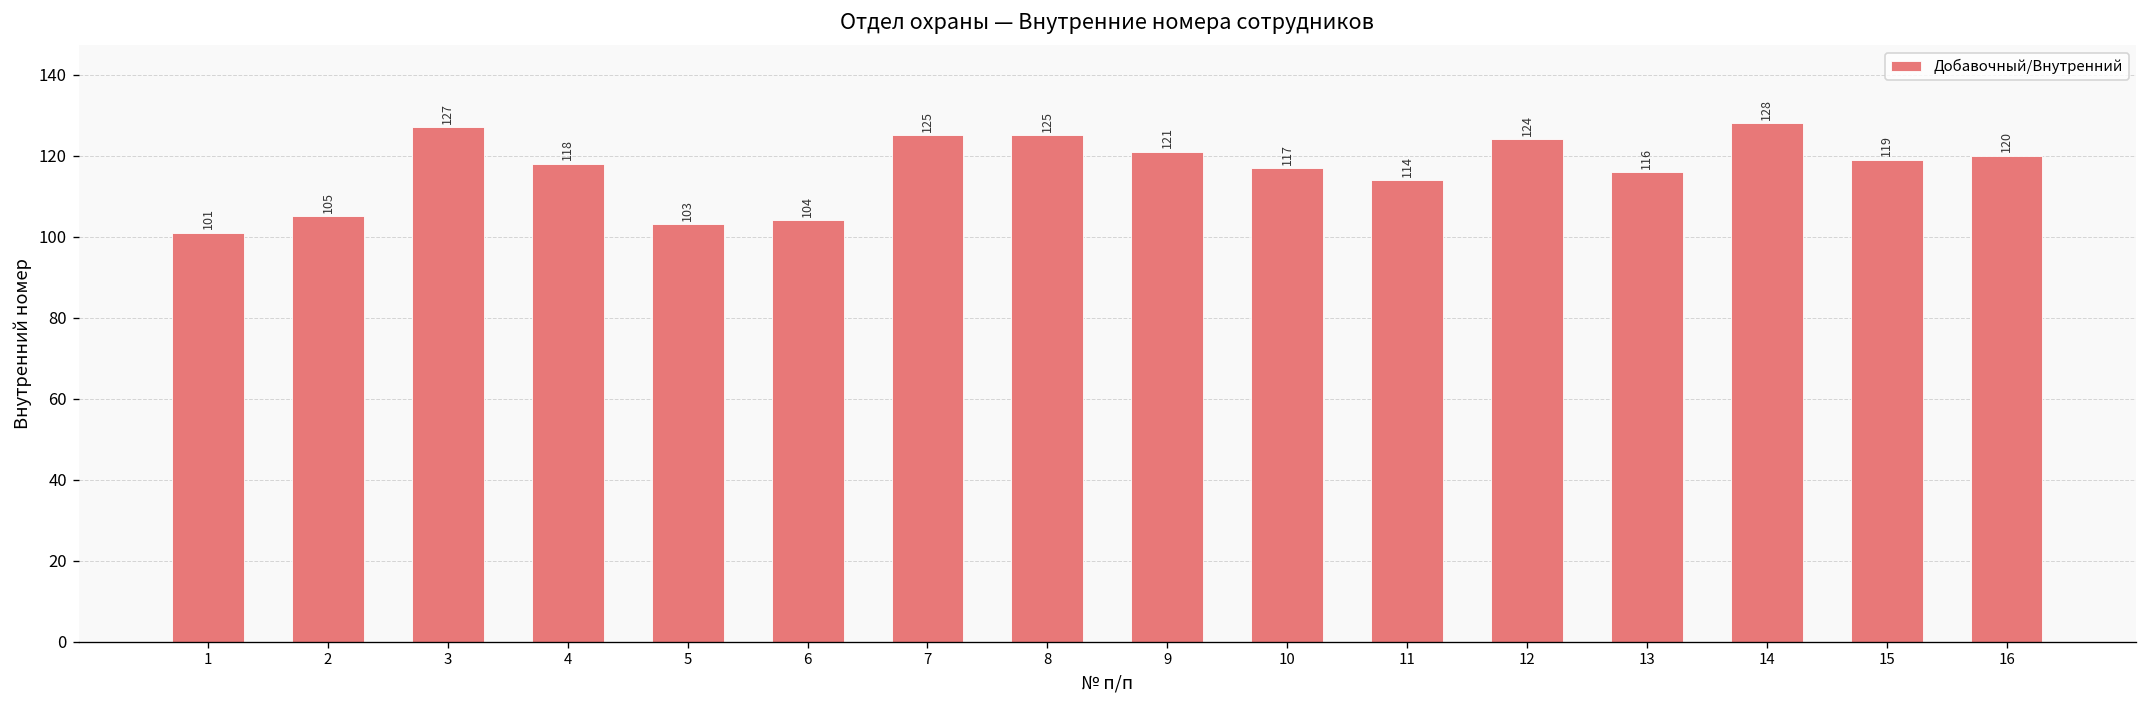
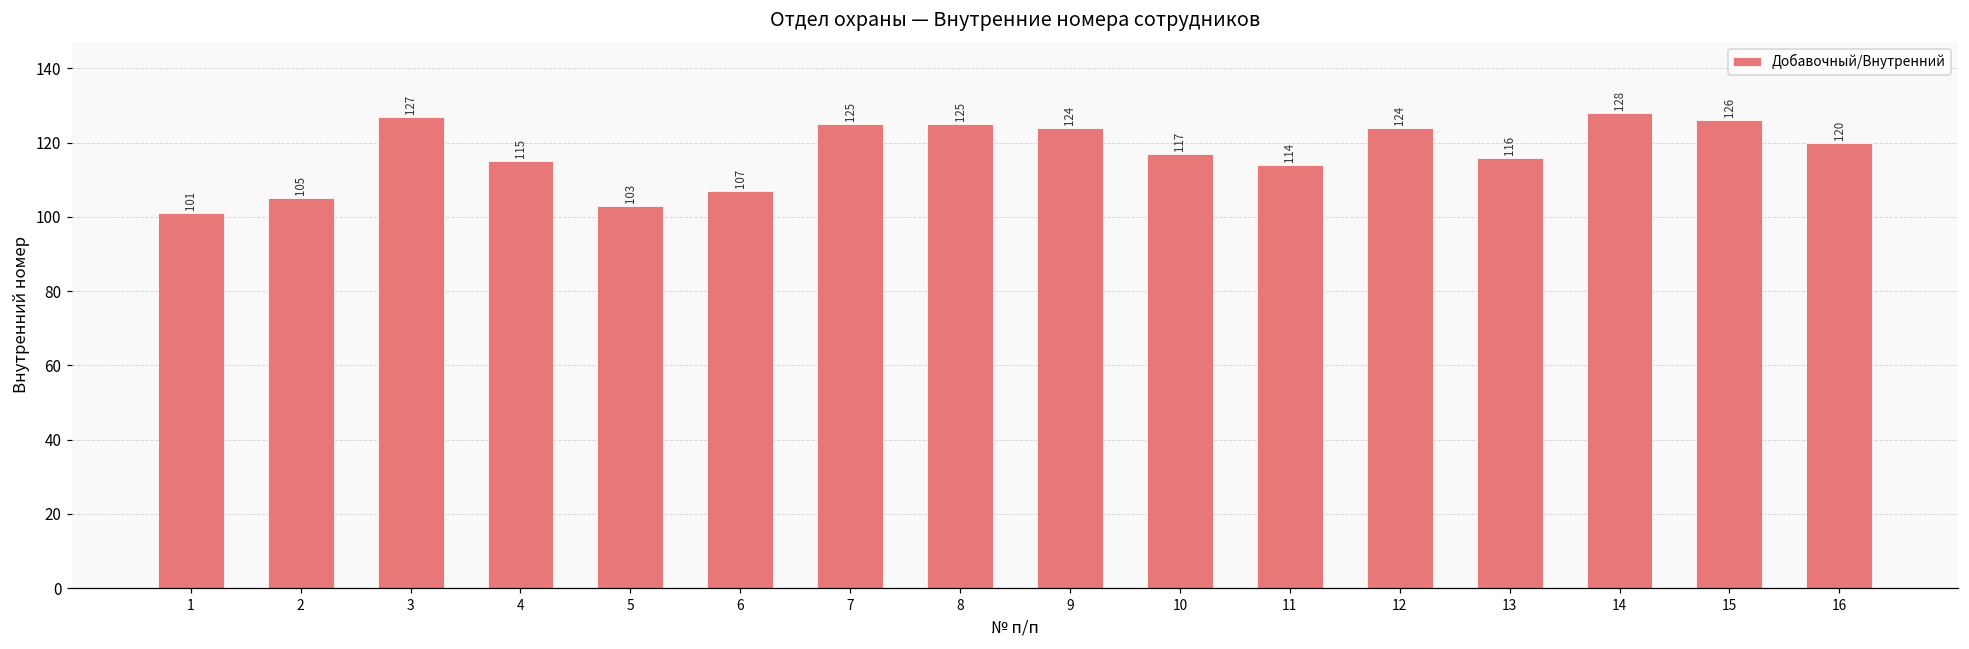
4: 118 -> 115
6: 104 -> 107
9: 121 -> 124
15: 119 -> 126
